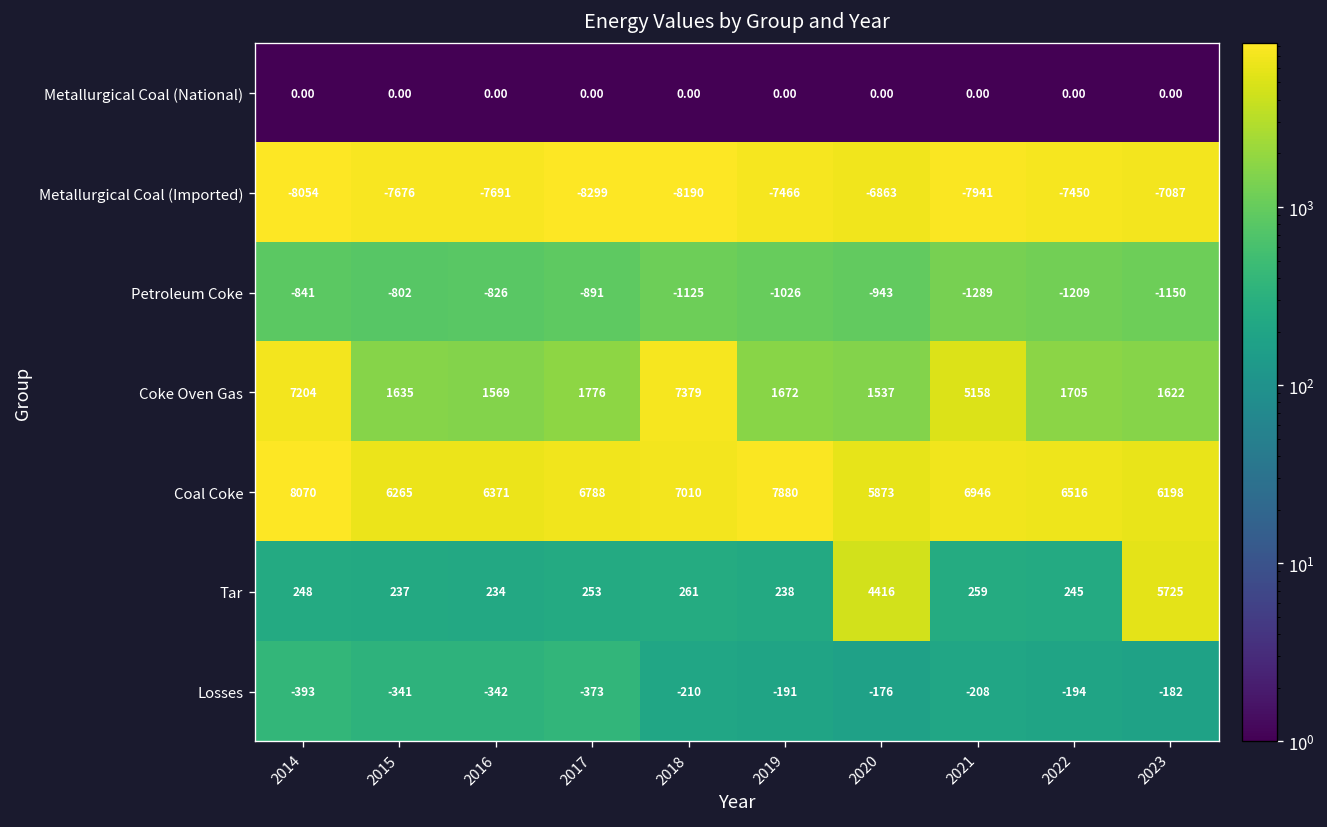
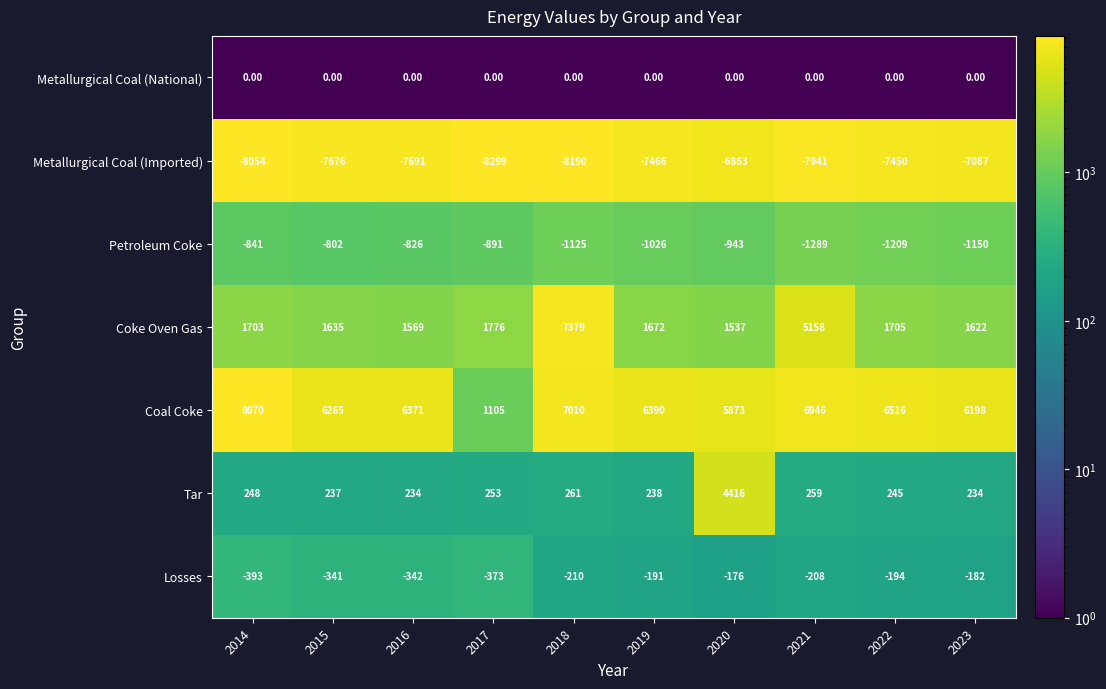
Coke Oven Gas, 2014: 7204 -> 1703
Coal Coke, 2017: 6788 -> 1105
Coal Coke, 2019: 7880 -> 6390
Tar, 2023: 5725 -> 234
